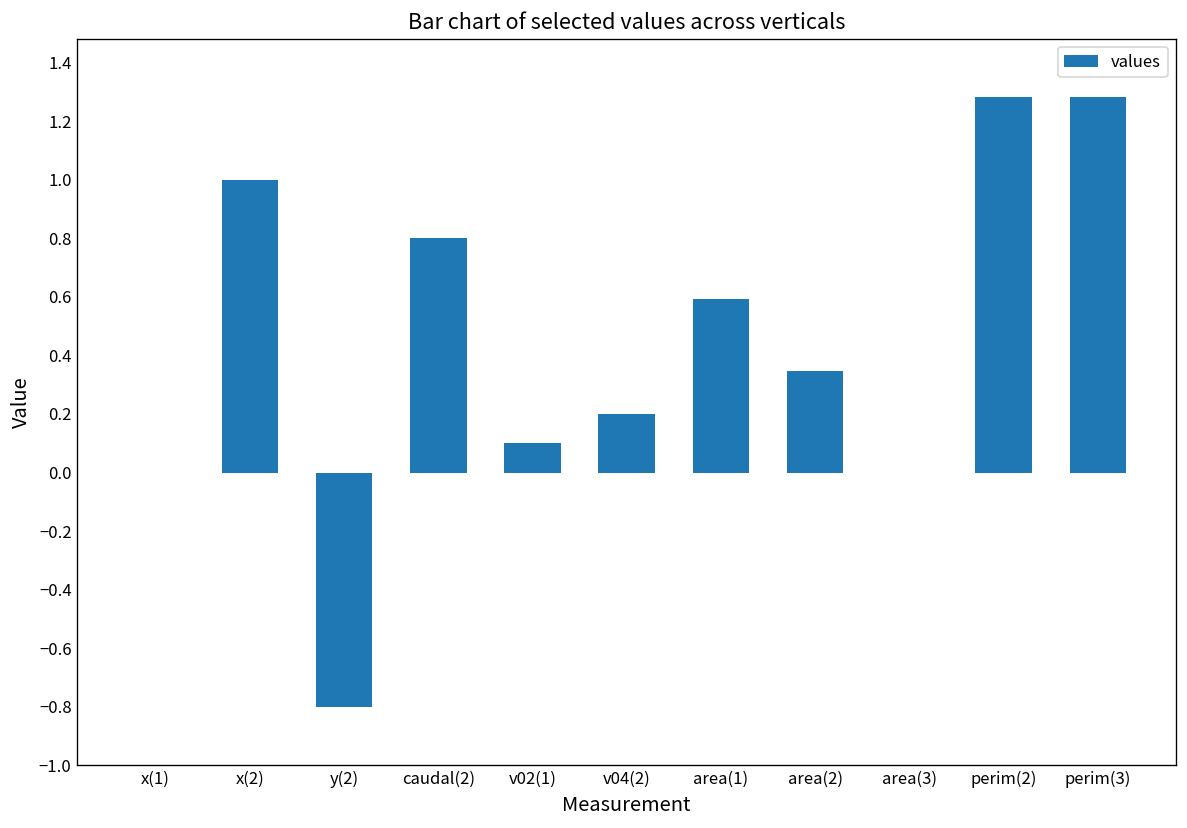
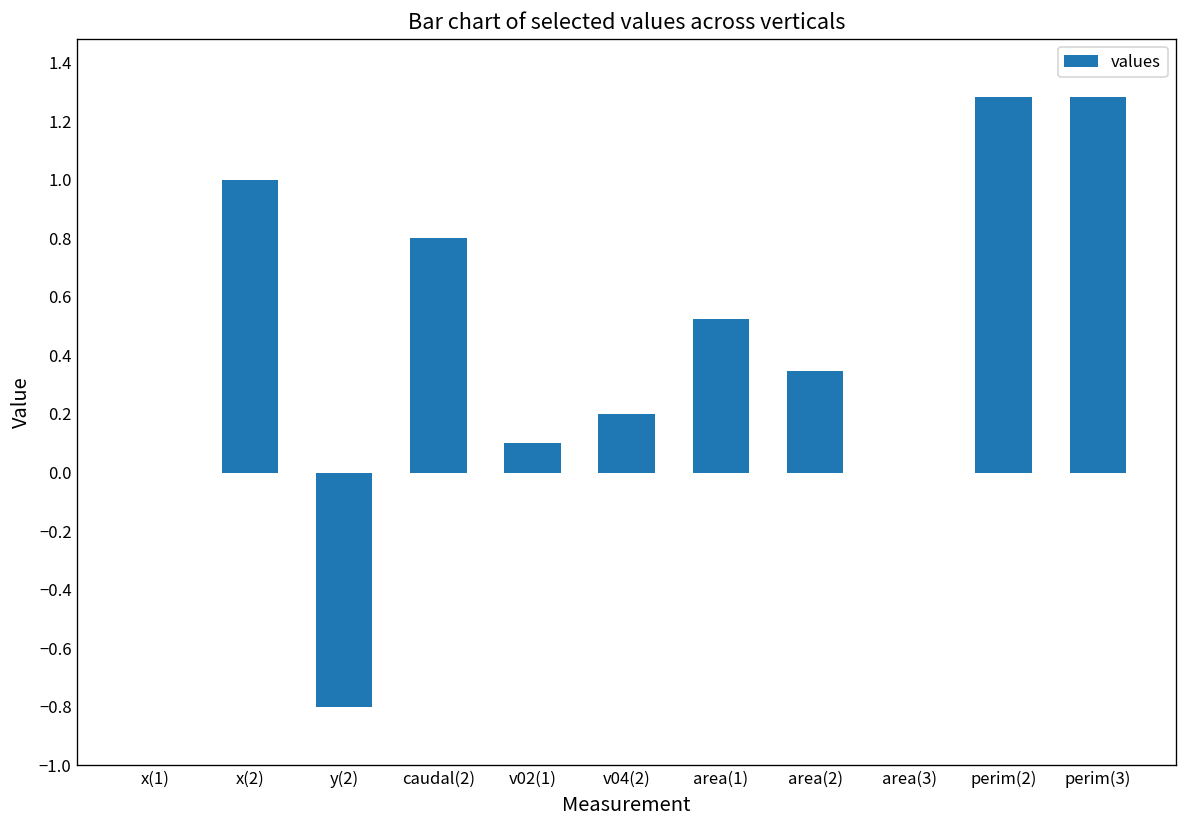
area(1): 0.59 -> 0.53
